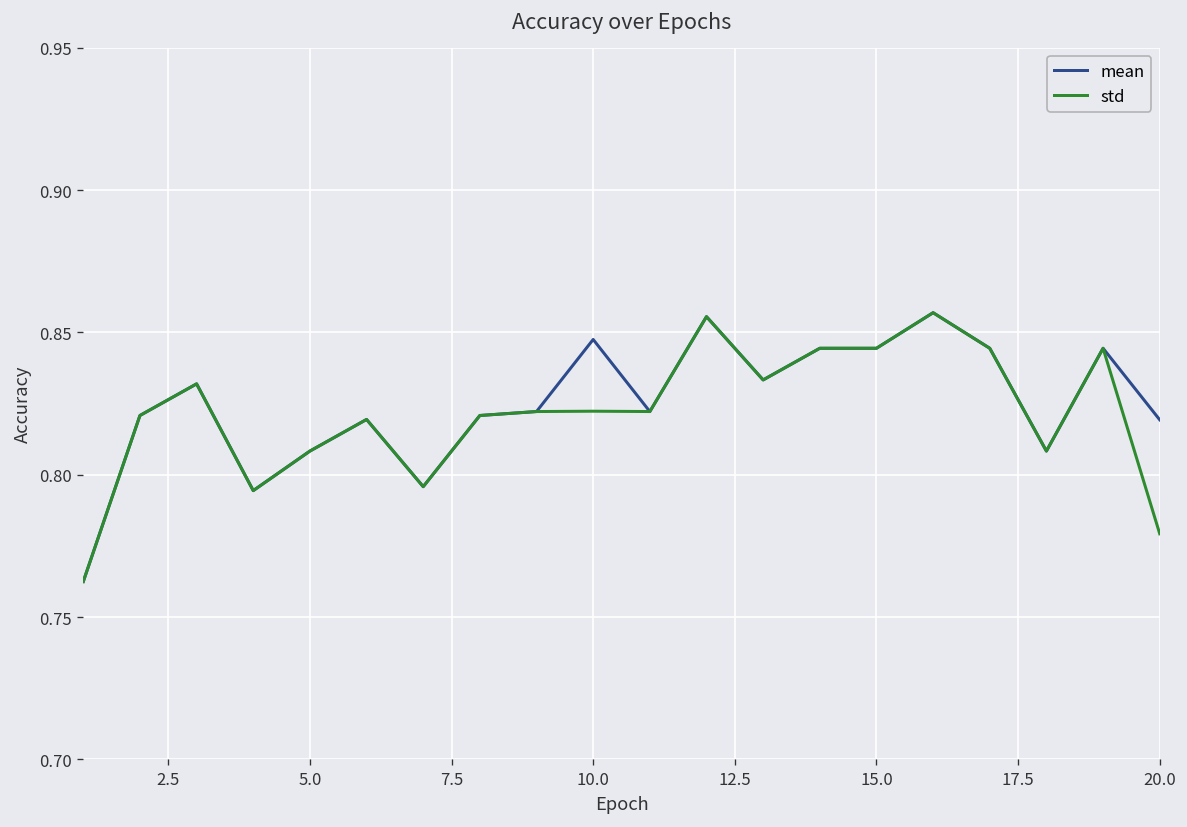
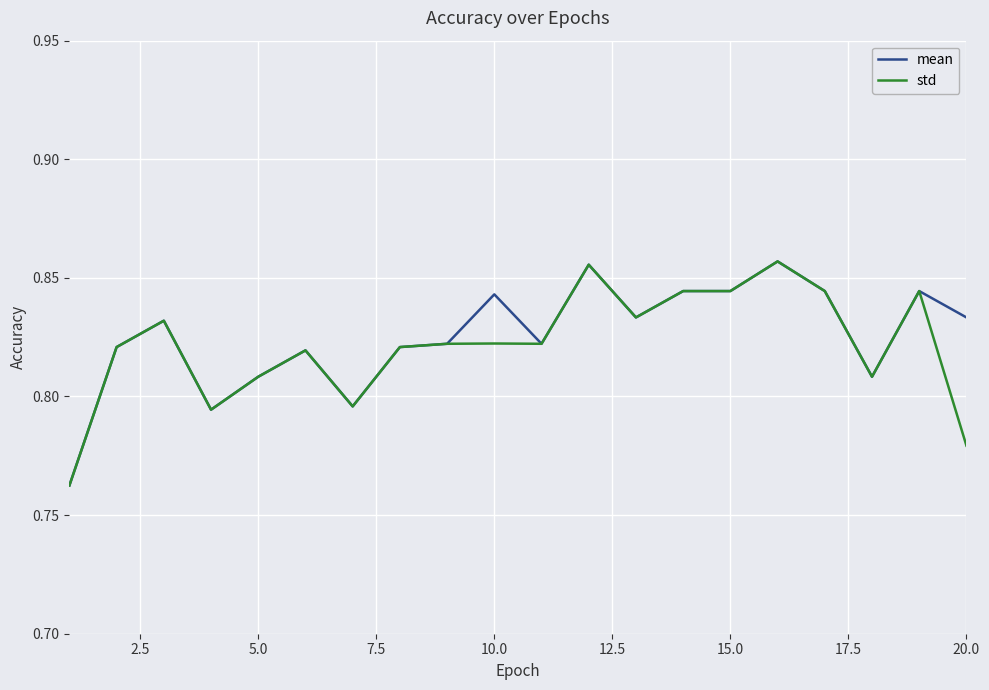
mean, 10.0: 0.848 -> 0.843
mean, 20.0: 0.819 -> 0.833
